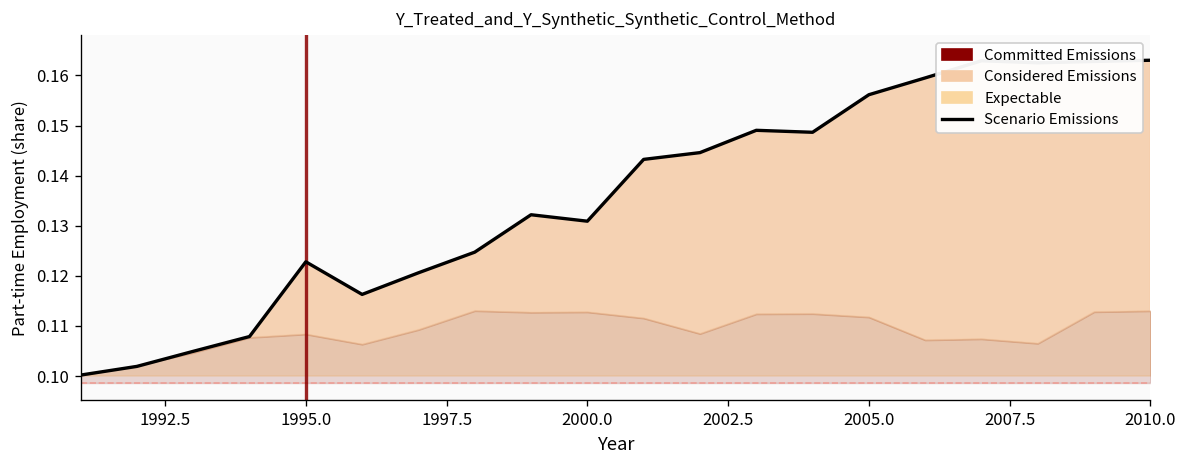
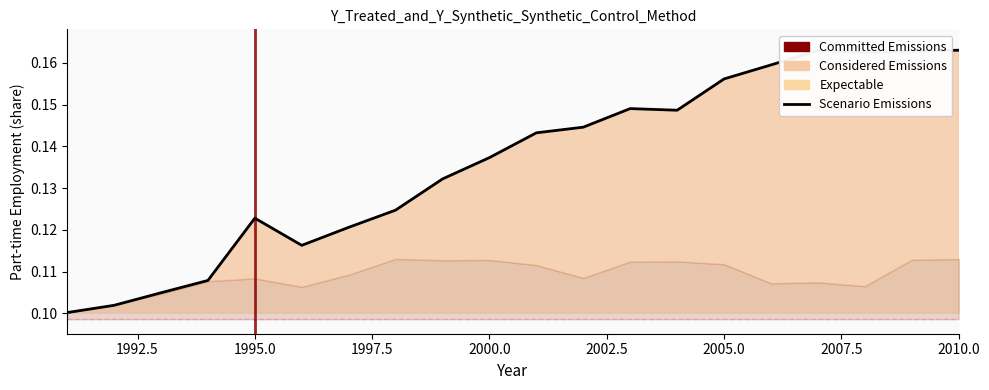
Scenario Emissions, 2000.0: 0.131 -> 0.137
